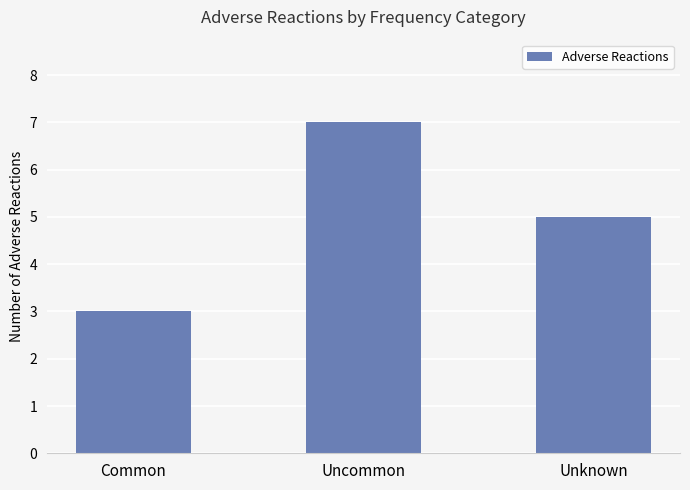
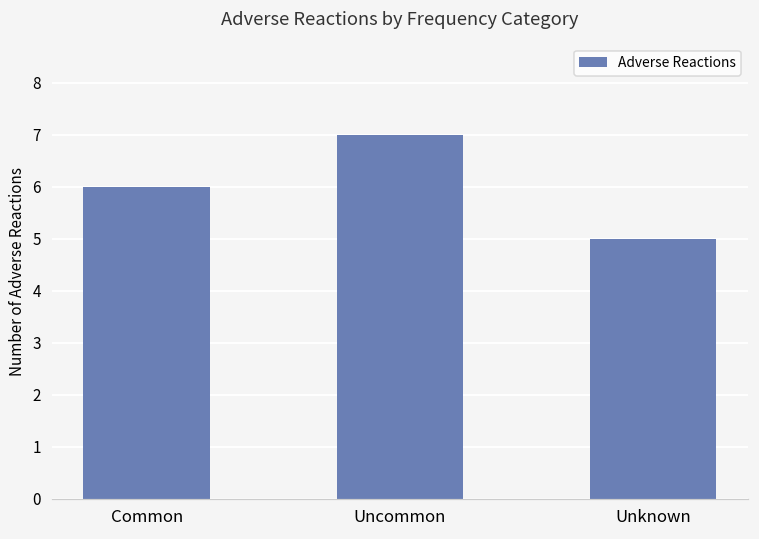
Common: 3 -> 6
